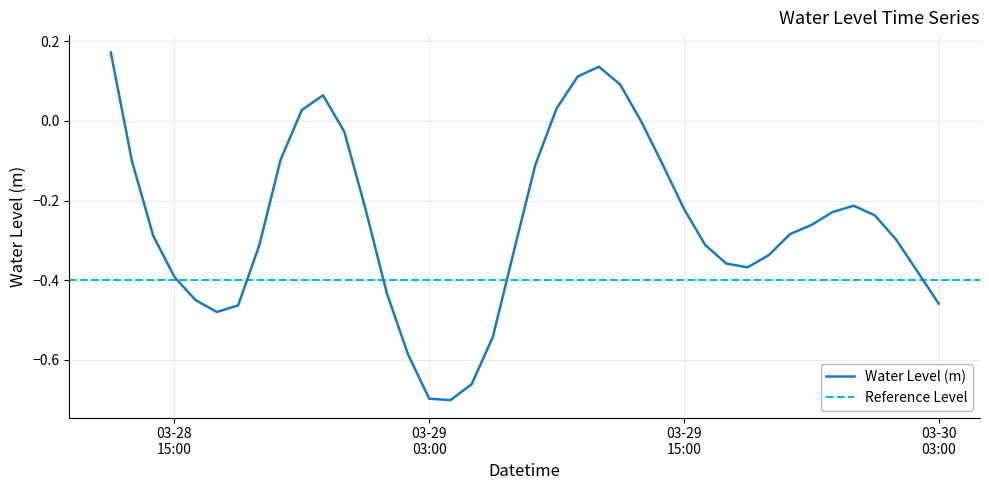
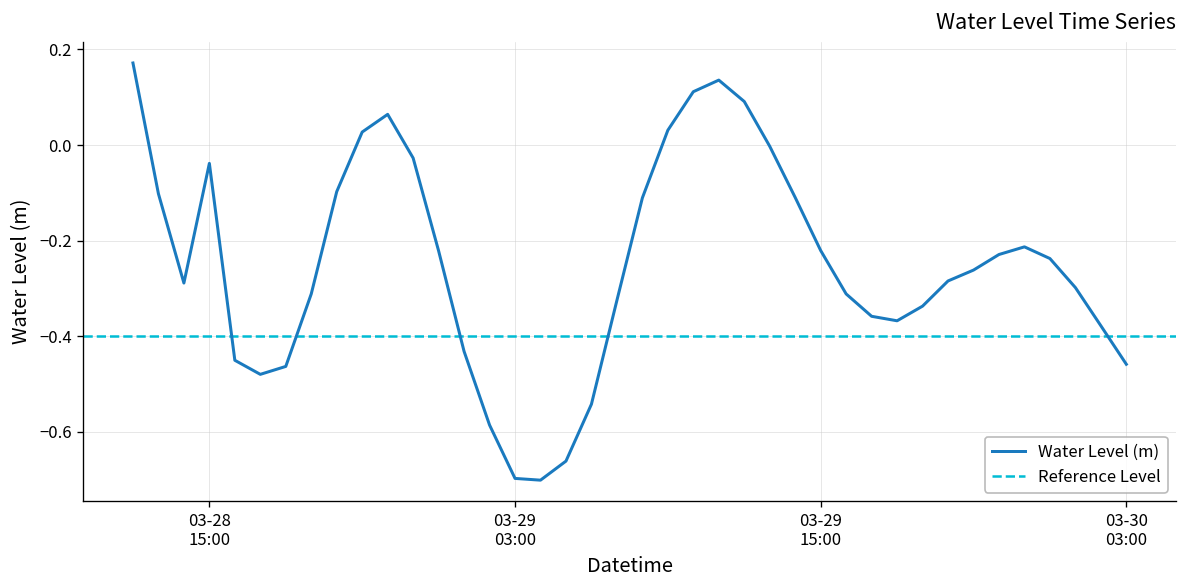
03-28 15:00: -0.39 -> -0.04
